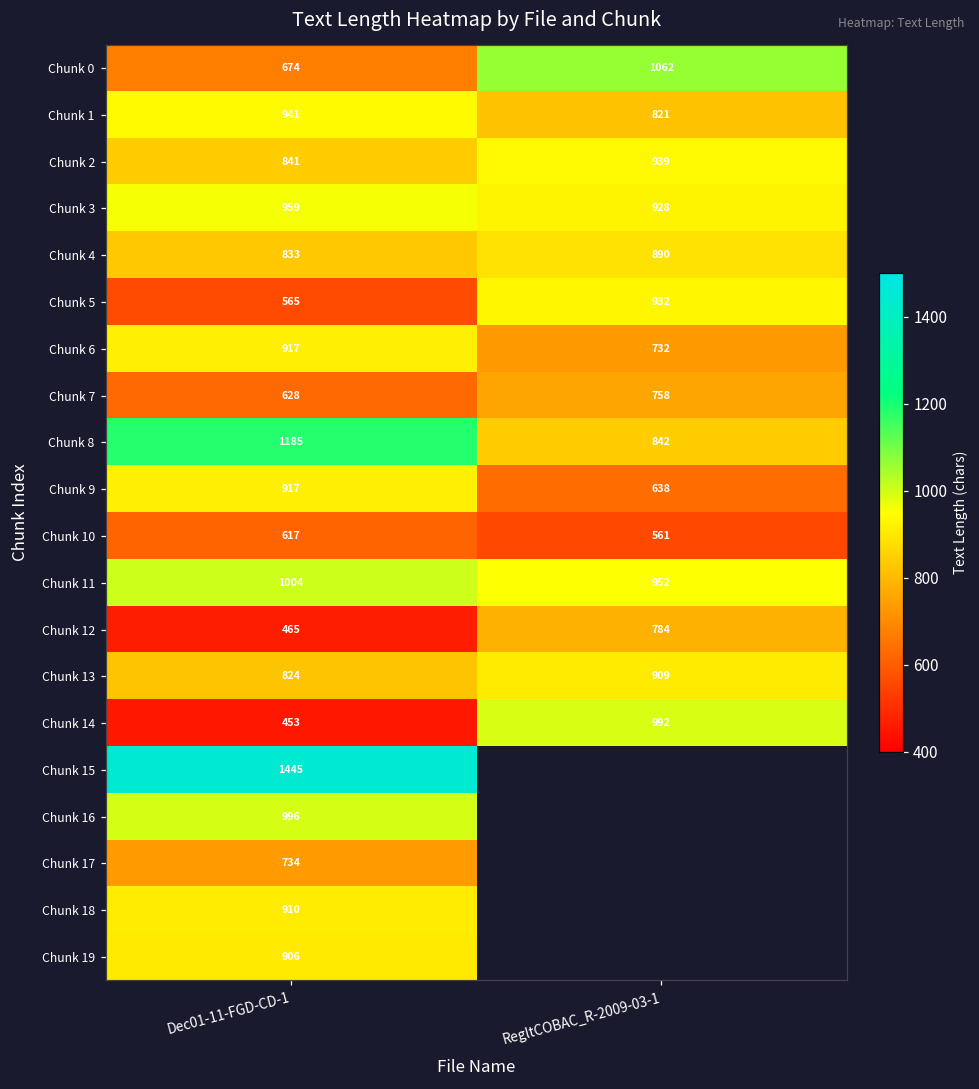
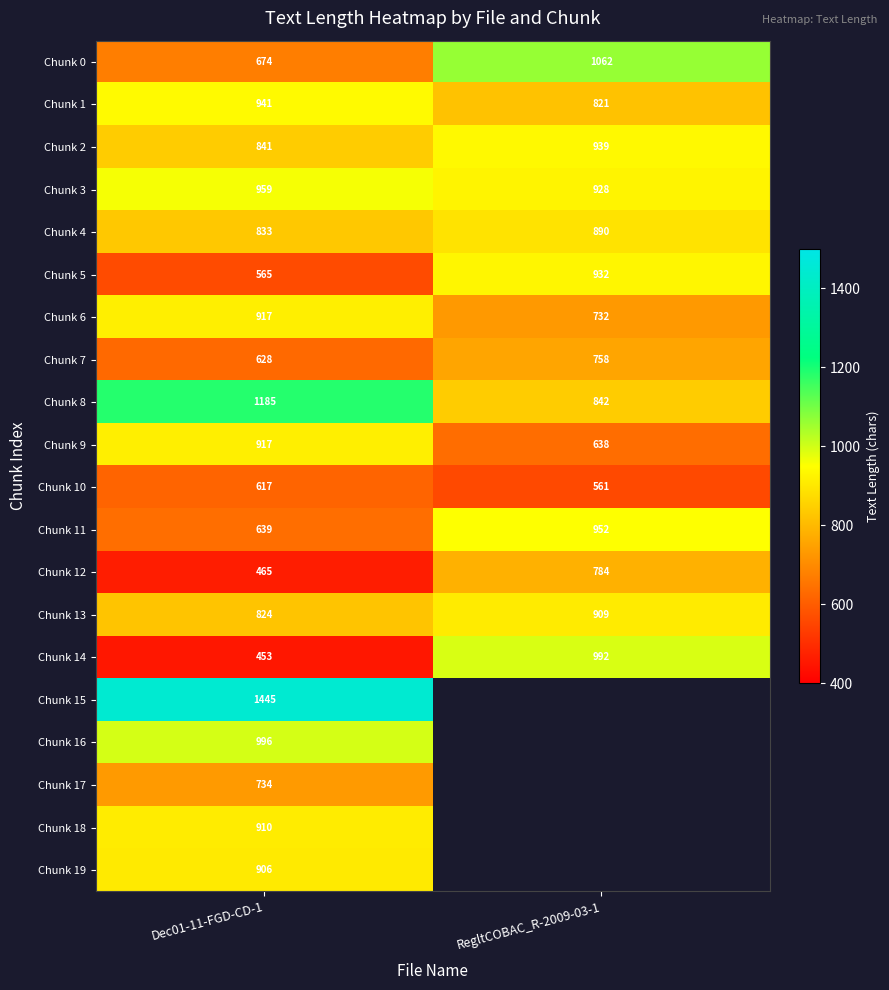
Chunk 11, Dec01-11-FGD-CD-1: 1004 -> 639
